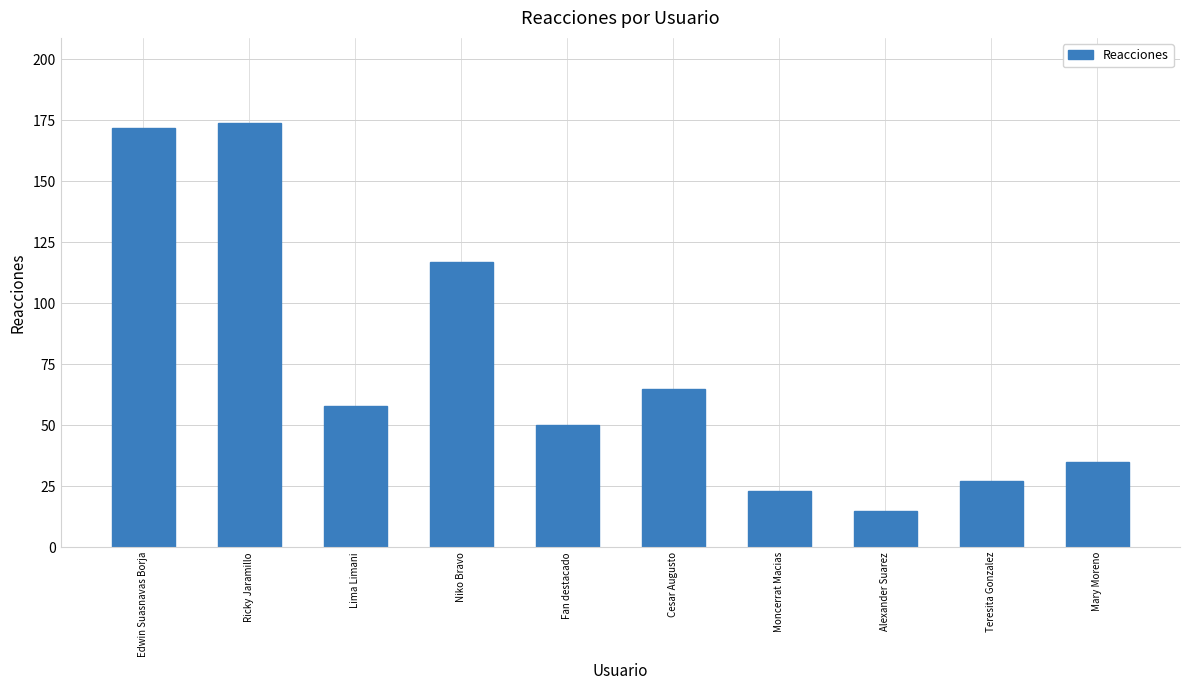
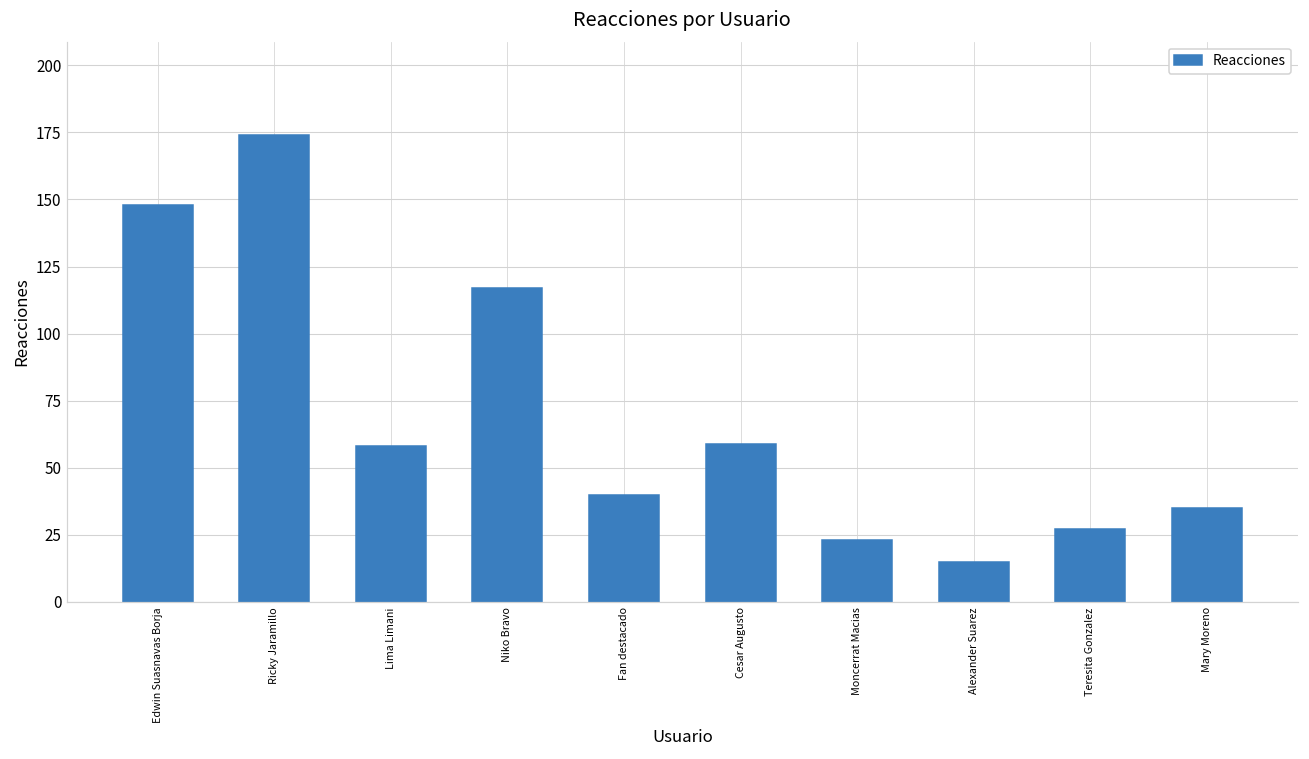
Edwin Suasnavas Borja: 172 -> 148
Fan destacado: 50 -> 40
Cesar Augusto: 65 -> 59
